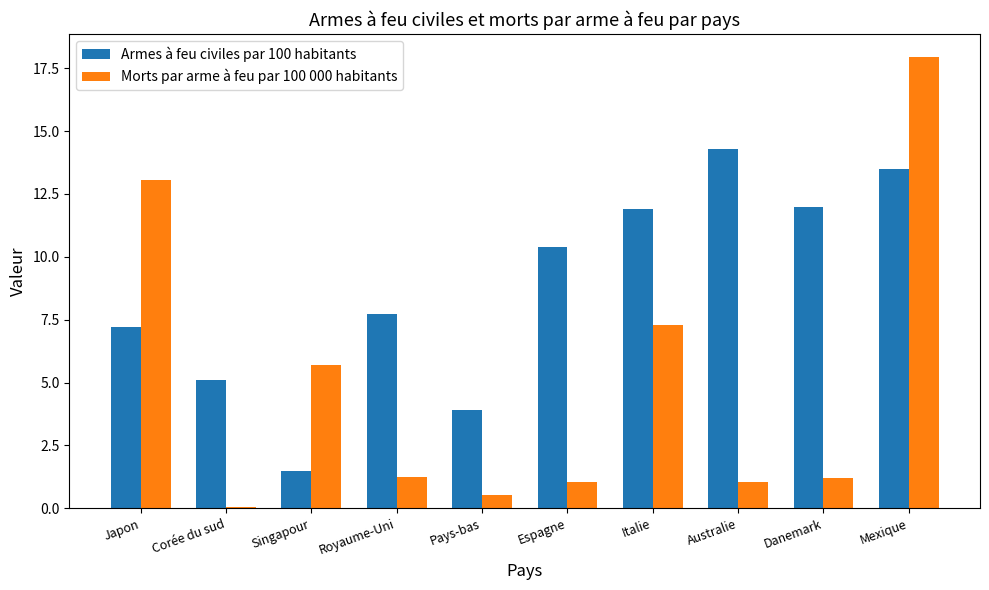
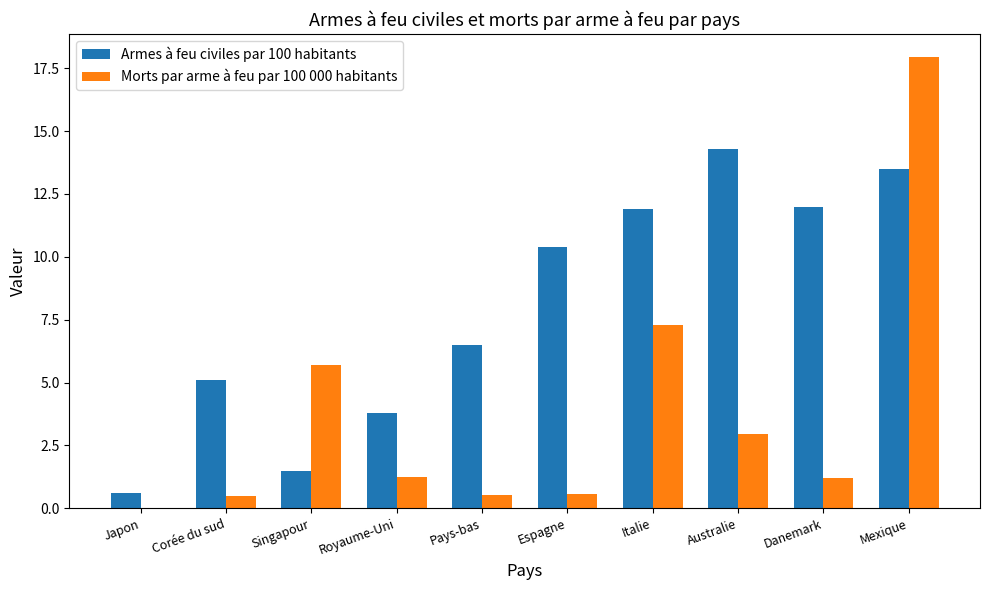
Armes à feu civiles par 100 habitants, Japon: 7.2 -> 0.6
Morts par arme à feu par 100 000 habitants, Japon: 13.1 -> 0.0
Morts par arme à feu par 100 000 habitants, Corée du sud: 0.1 -> 0.5
Armes à feu civiles par 100 habitants, Royaume-Uni: 7.7 -> 3.8
Armes à feu civiles par 100 habitants, Pays-bas: 3.9 -> 6.5
Morts par arme à feu par 100 000 habitants, Espagne: 1.0 -> 0.6
Morts par arme à feu par 100 000 habitants, Australie: 1.0 -> 3.0
